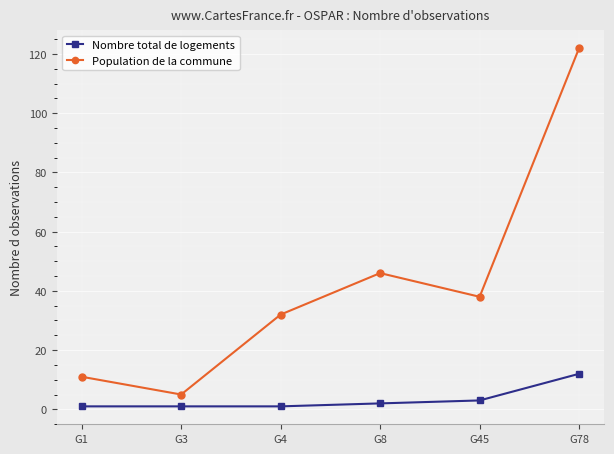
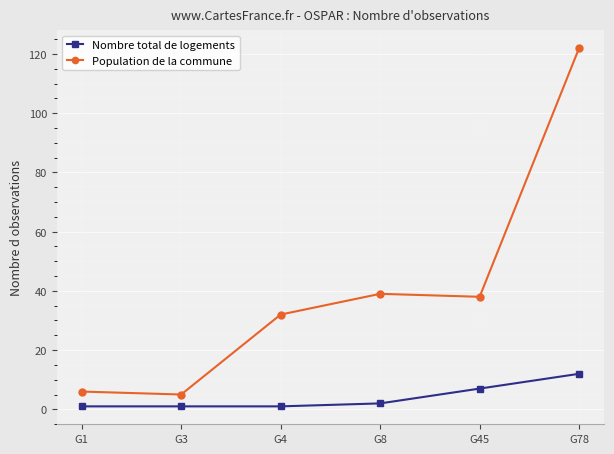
Population de la commune, G1: 11 -> 6
Population de la commune, G8: 46 -> 39
Nombre total de logements, G45: 3 -> 7
